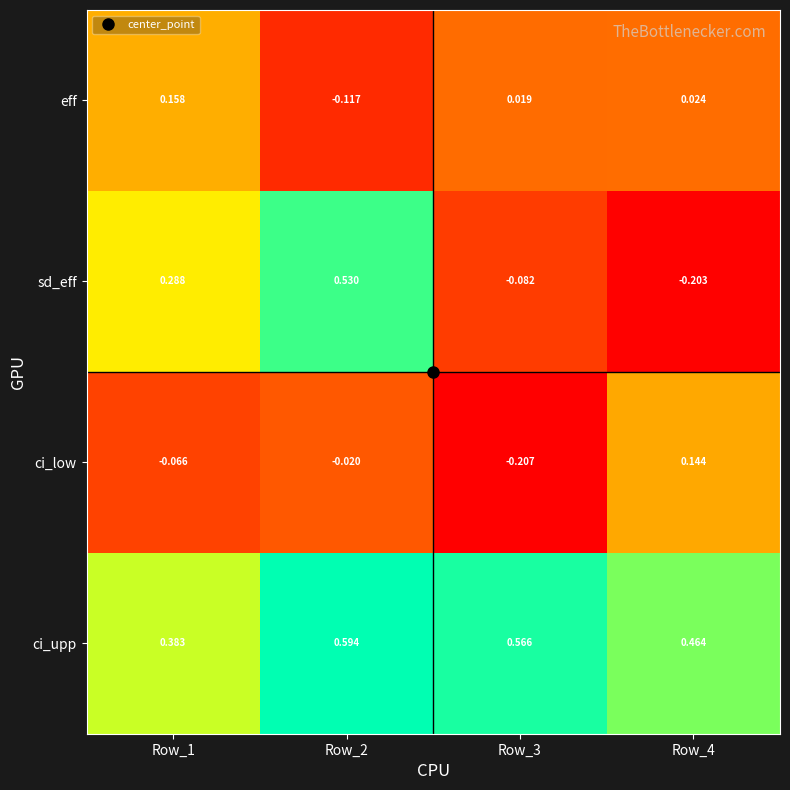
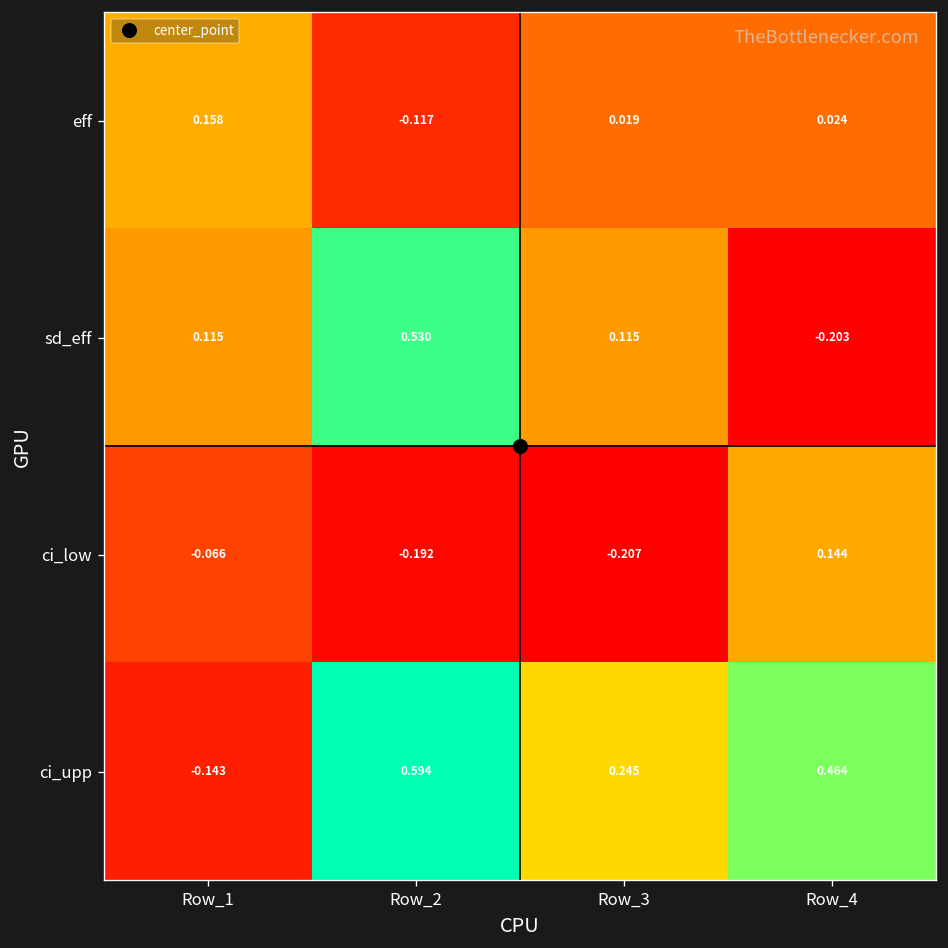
sd_eff, Row_1: 0.288 -> 0.115
sd_eff, Row_3: -0.082 -> 0.115
ci_low, Row_2: -0.020 -> -0.192
ci_upp, Row_1: 0.383 -> -0.143
ci_upp, Row_3: 0.566 -> 0.245
